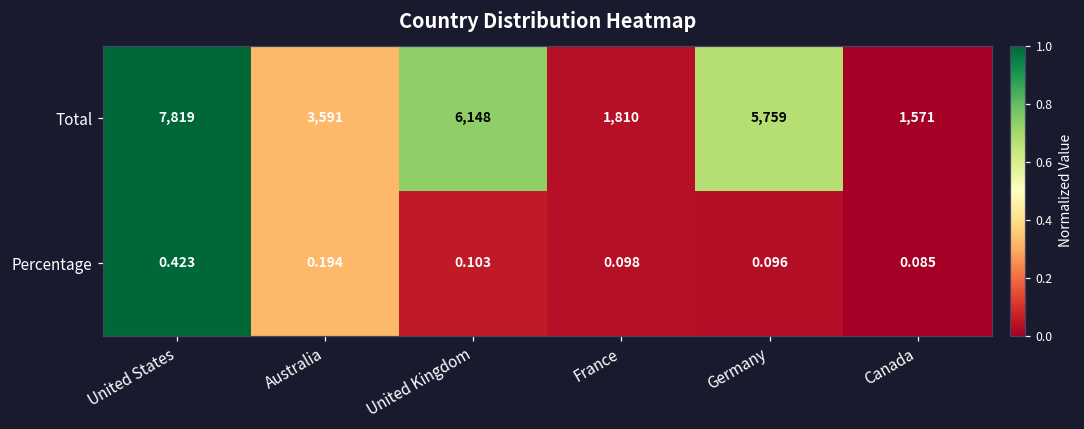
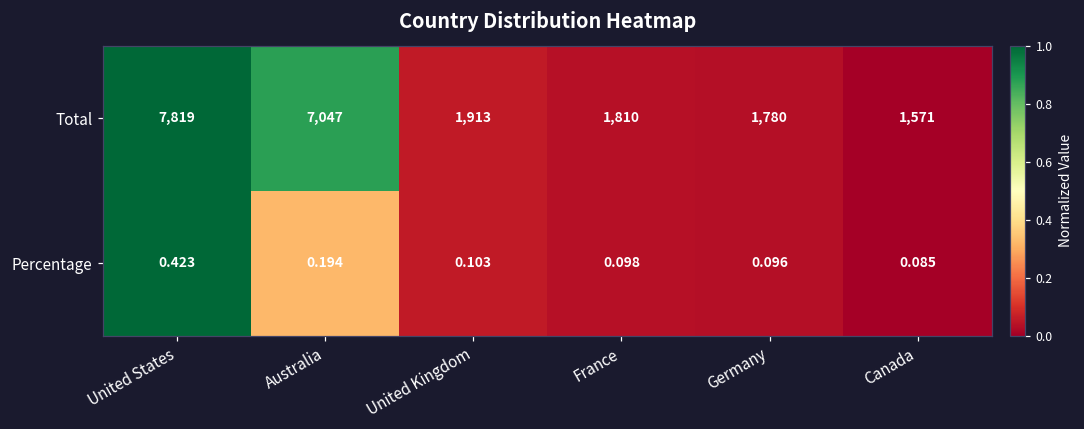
Total, Australia: 3,591 -> 7,047
Total, United Kingdom: 6,148 -> 1,913
Total, Germany: 5,759 -> 1,780
